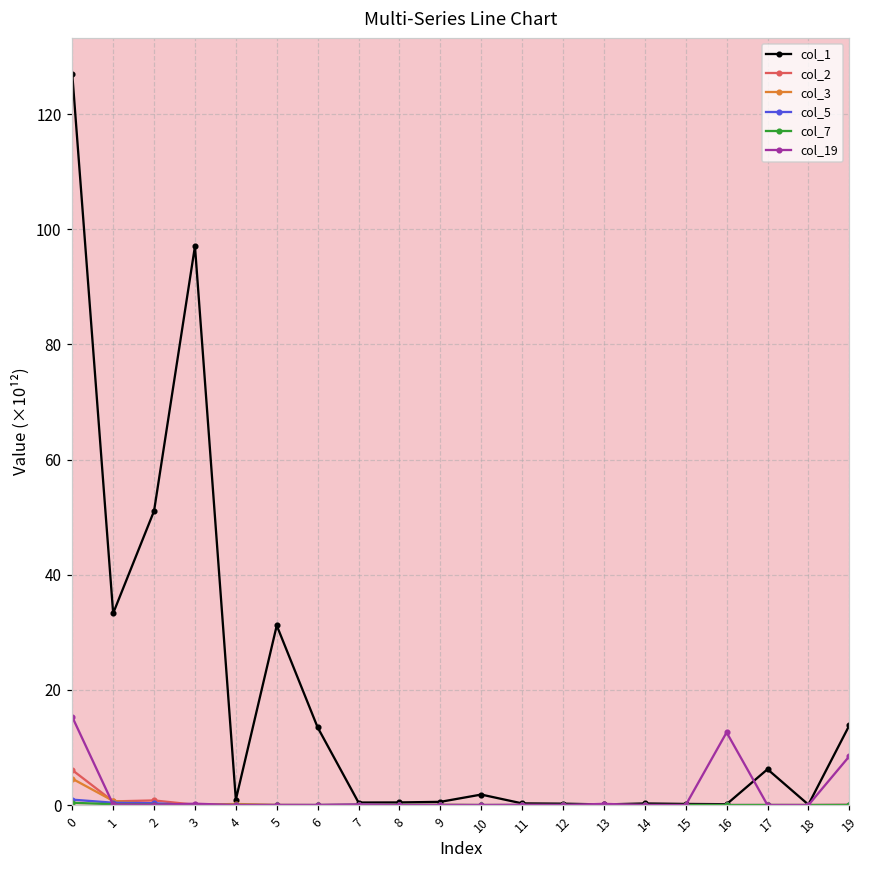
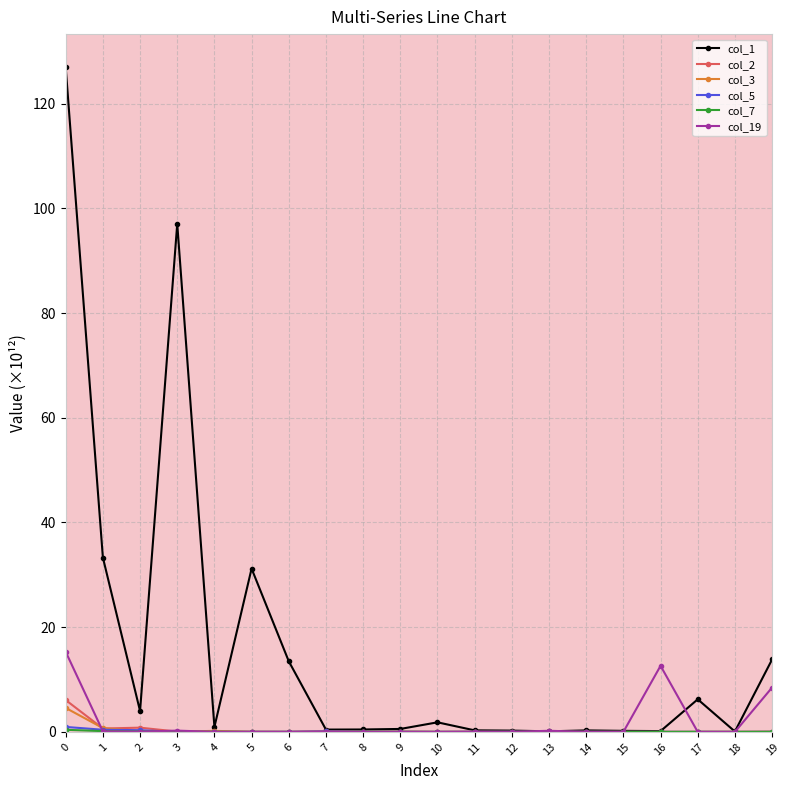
col_1, 2: 51 -> 4
